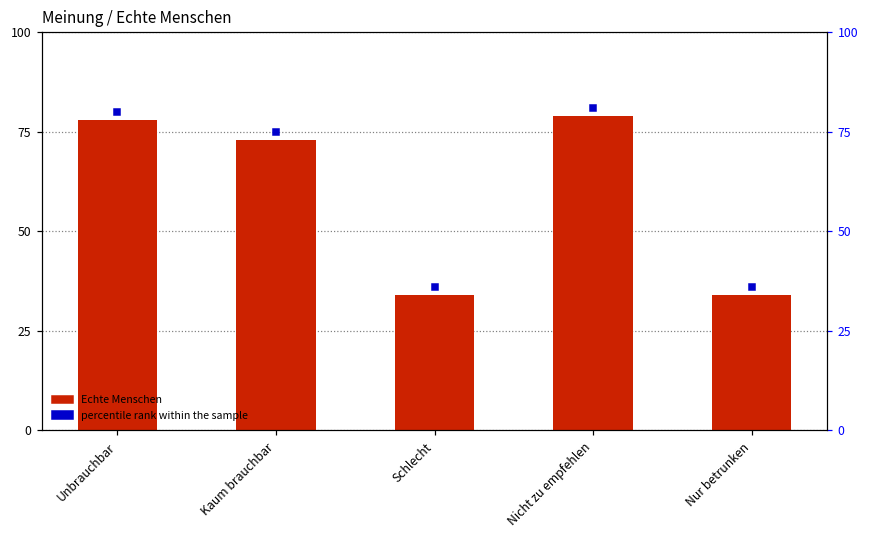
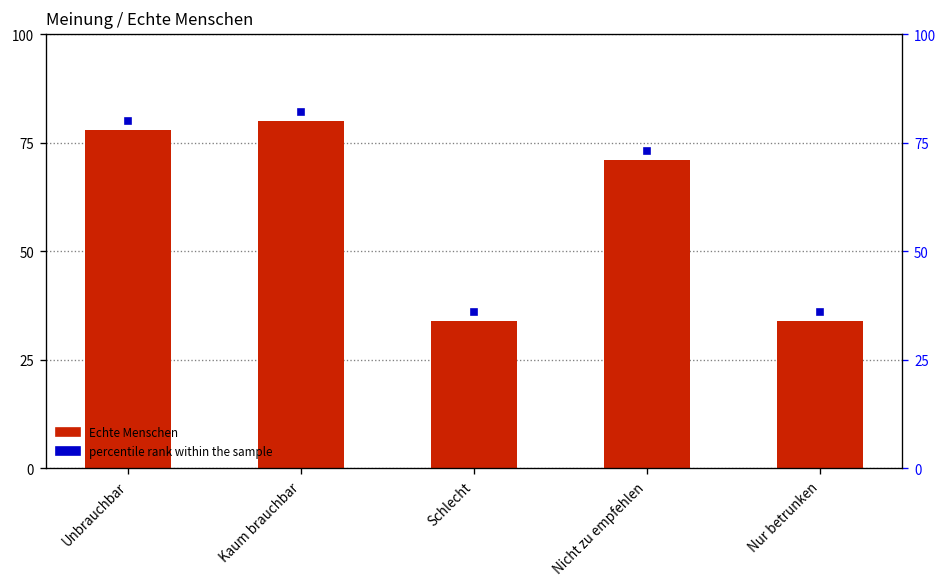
Echte Menschen, Kaum brauchbar: 73 -> 80
Echte Menschen, Nicht zu empfehlen: 79 -> 71
